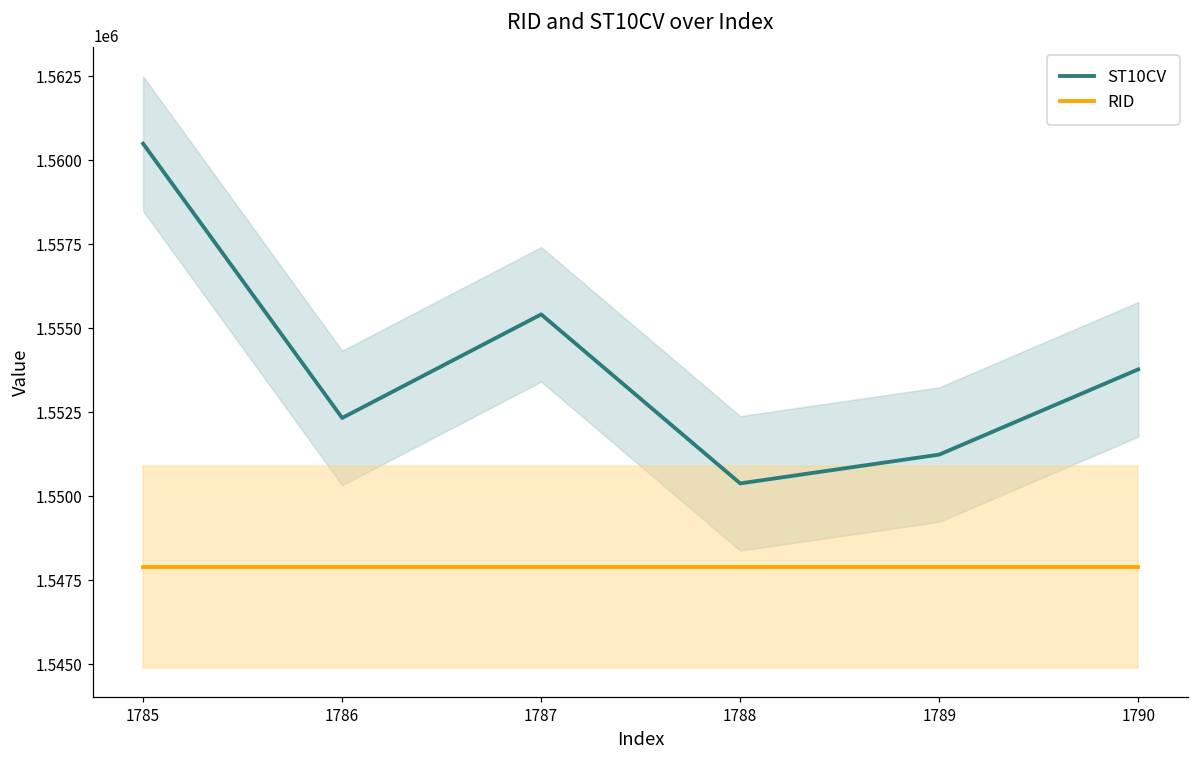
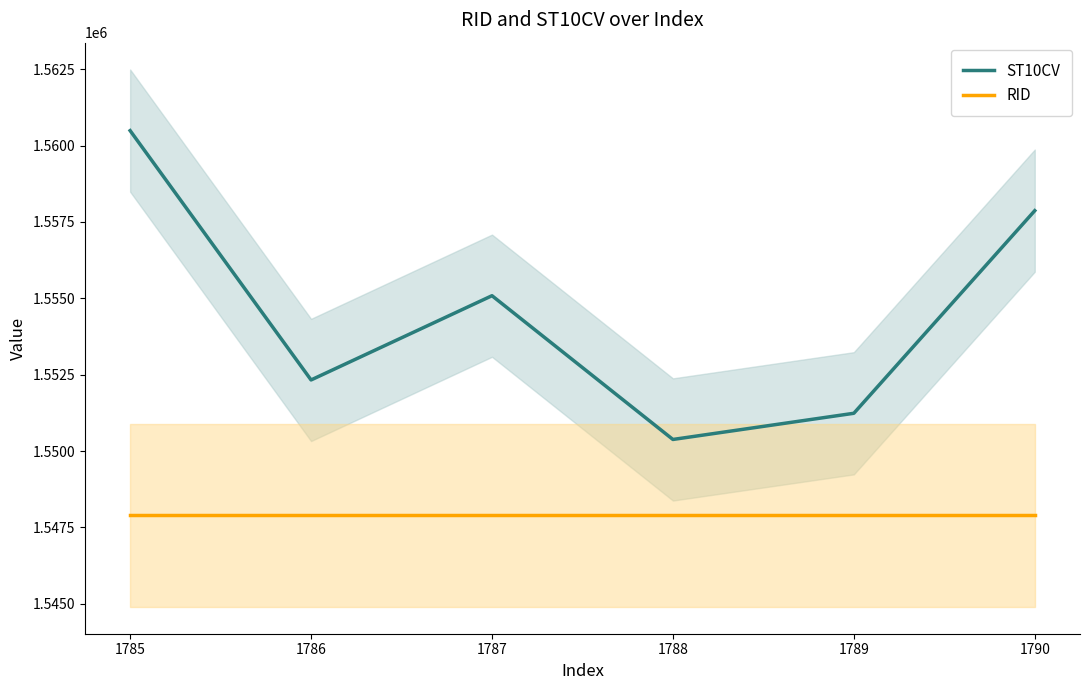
ST10CV, 1787: 1555400 -> 1555100
ST10CV, 1790: 1553800 -> 1557900
